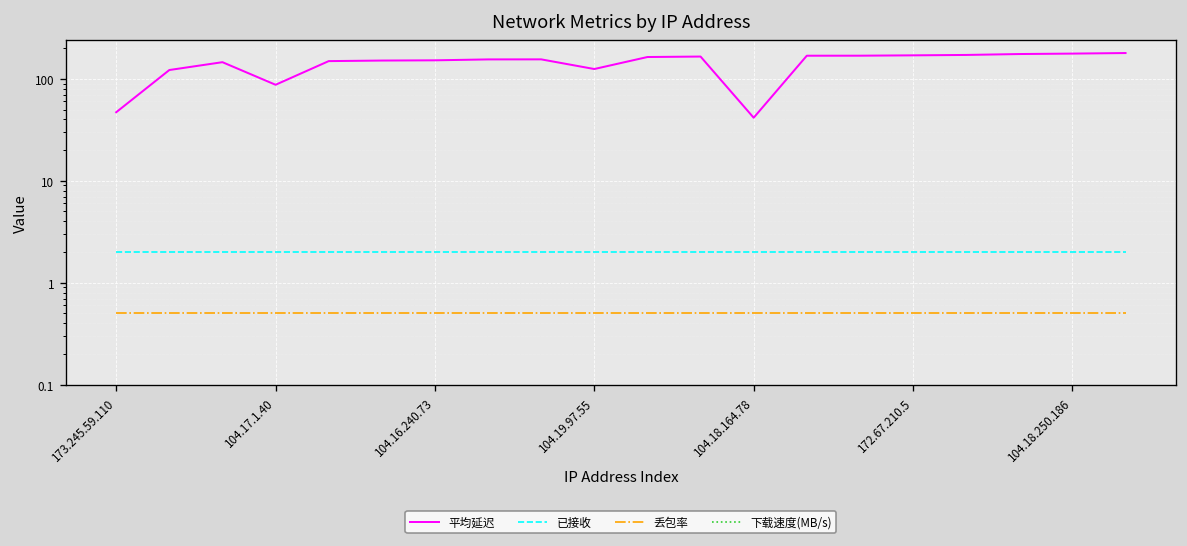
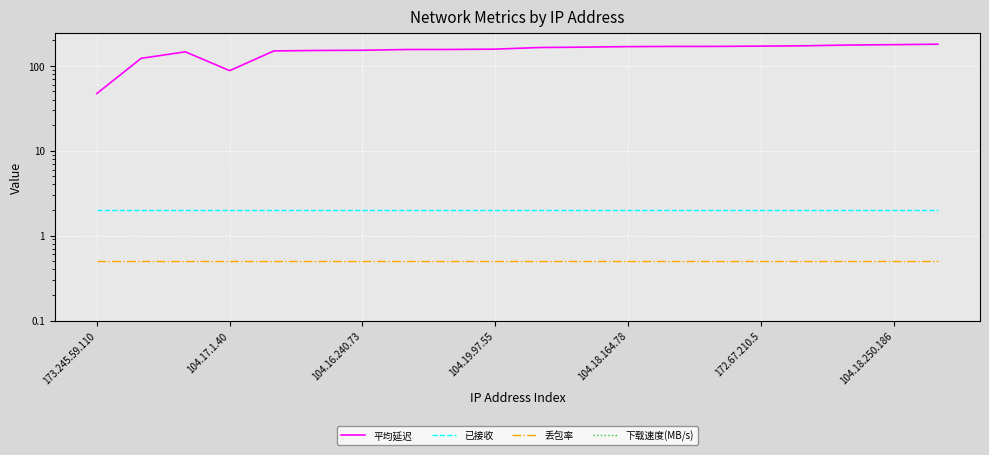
平均延迟, 104.19.97.55: 120 -> 160
平均延迟, 104.18.164.78: 40 -> 170
